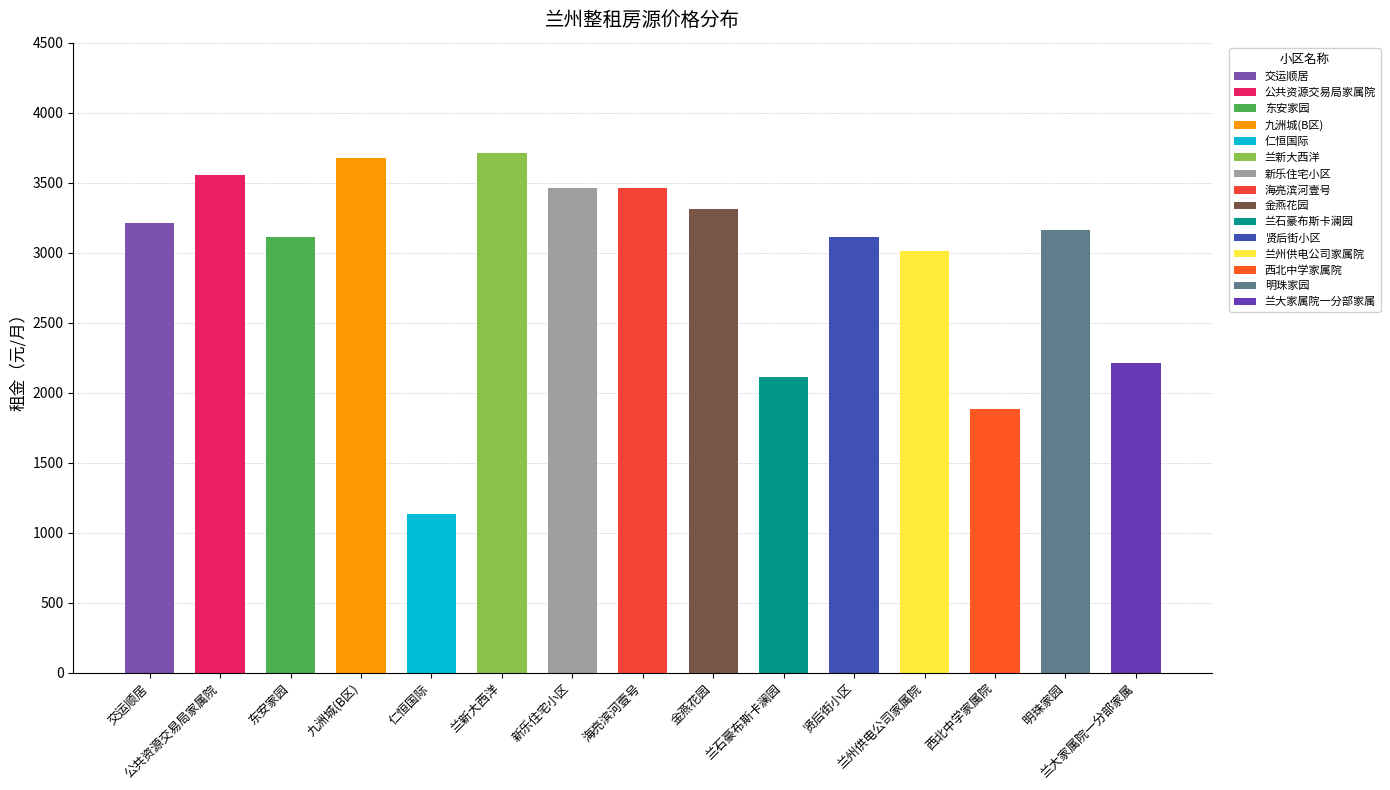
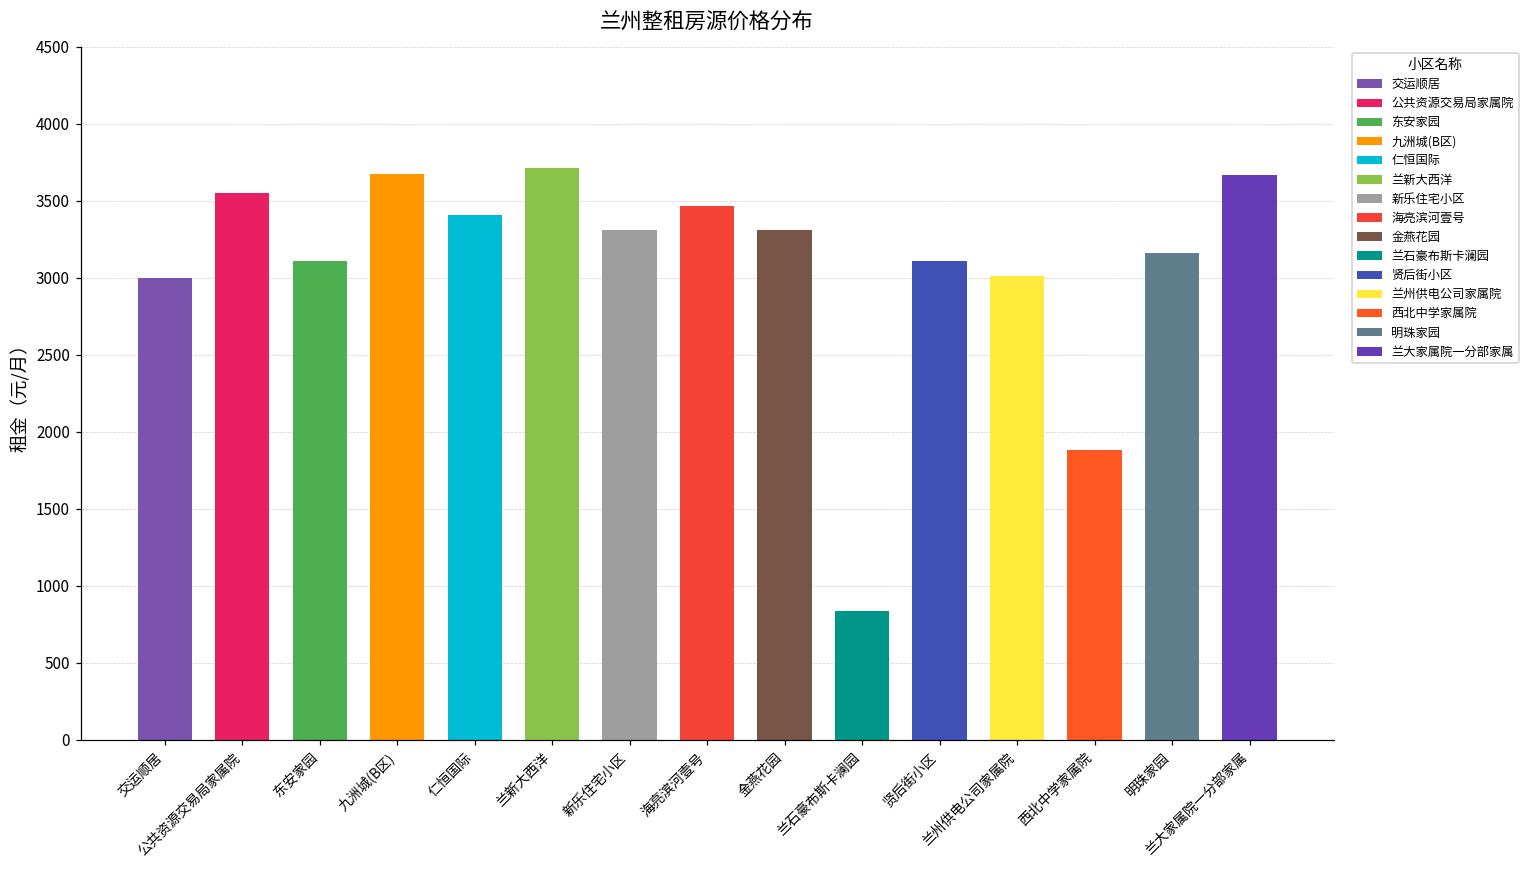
交运顺居: 3210 -> 3000
仁恒国际: 1140 -> 3410
新乐住宅小区: 3460 -> 3310
兰石豪布斯卡澜园: 2110 -> 840
兰大家属院一分部家属: 2210 -> 3670
